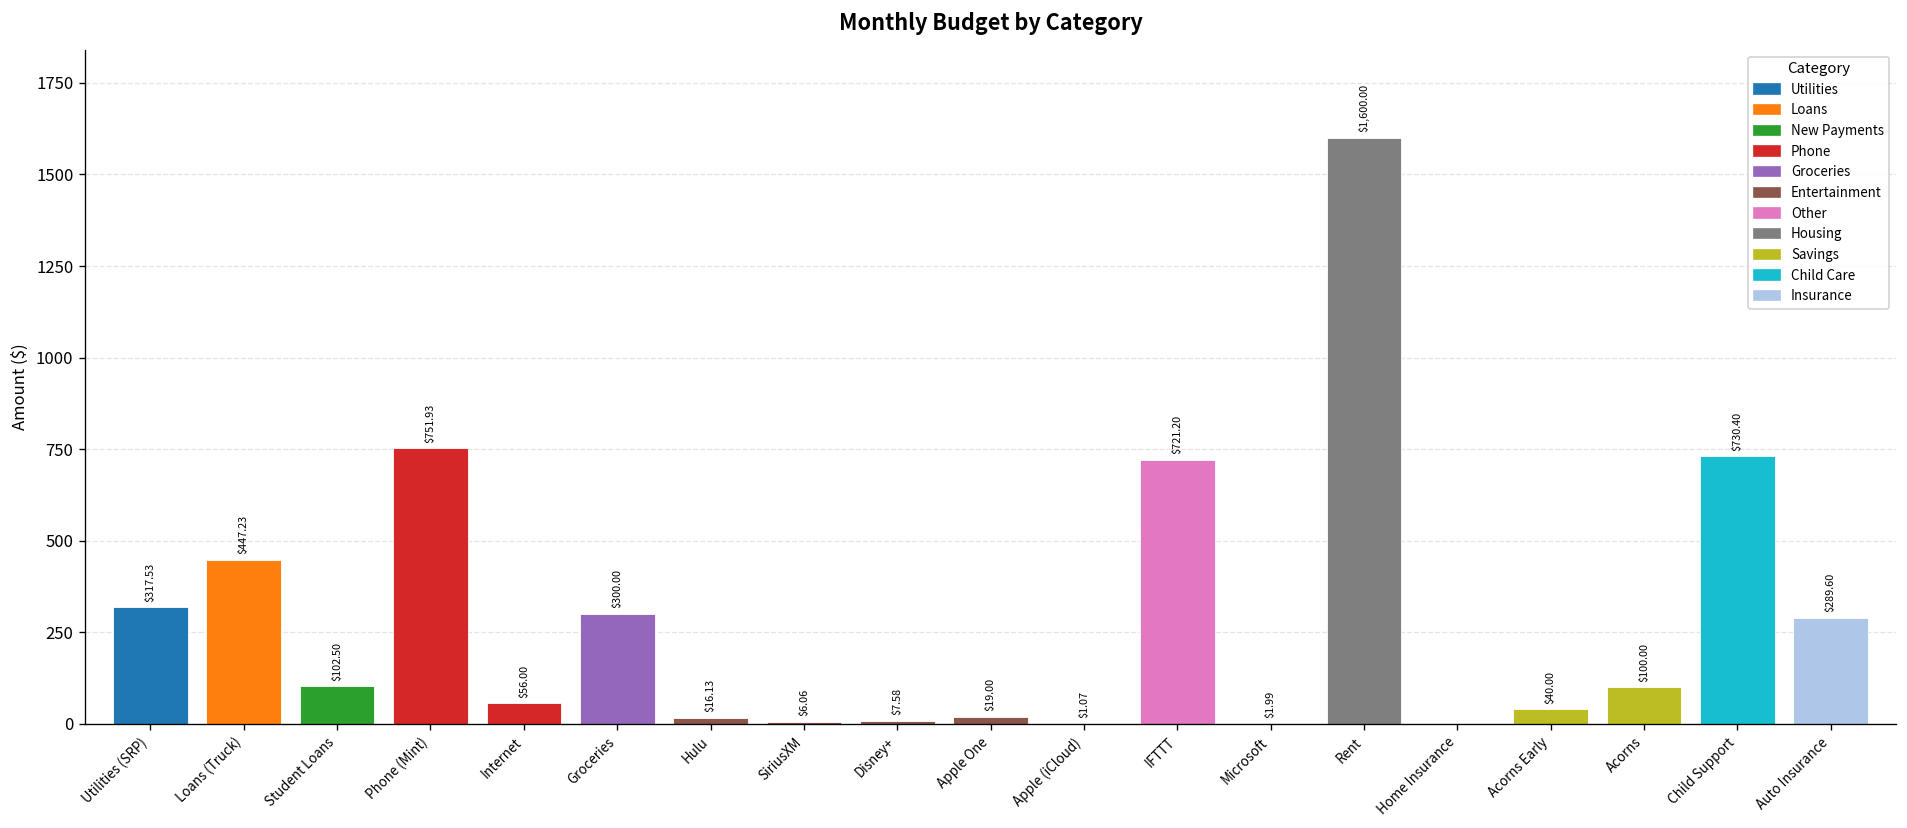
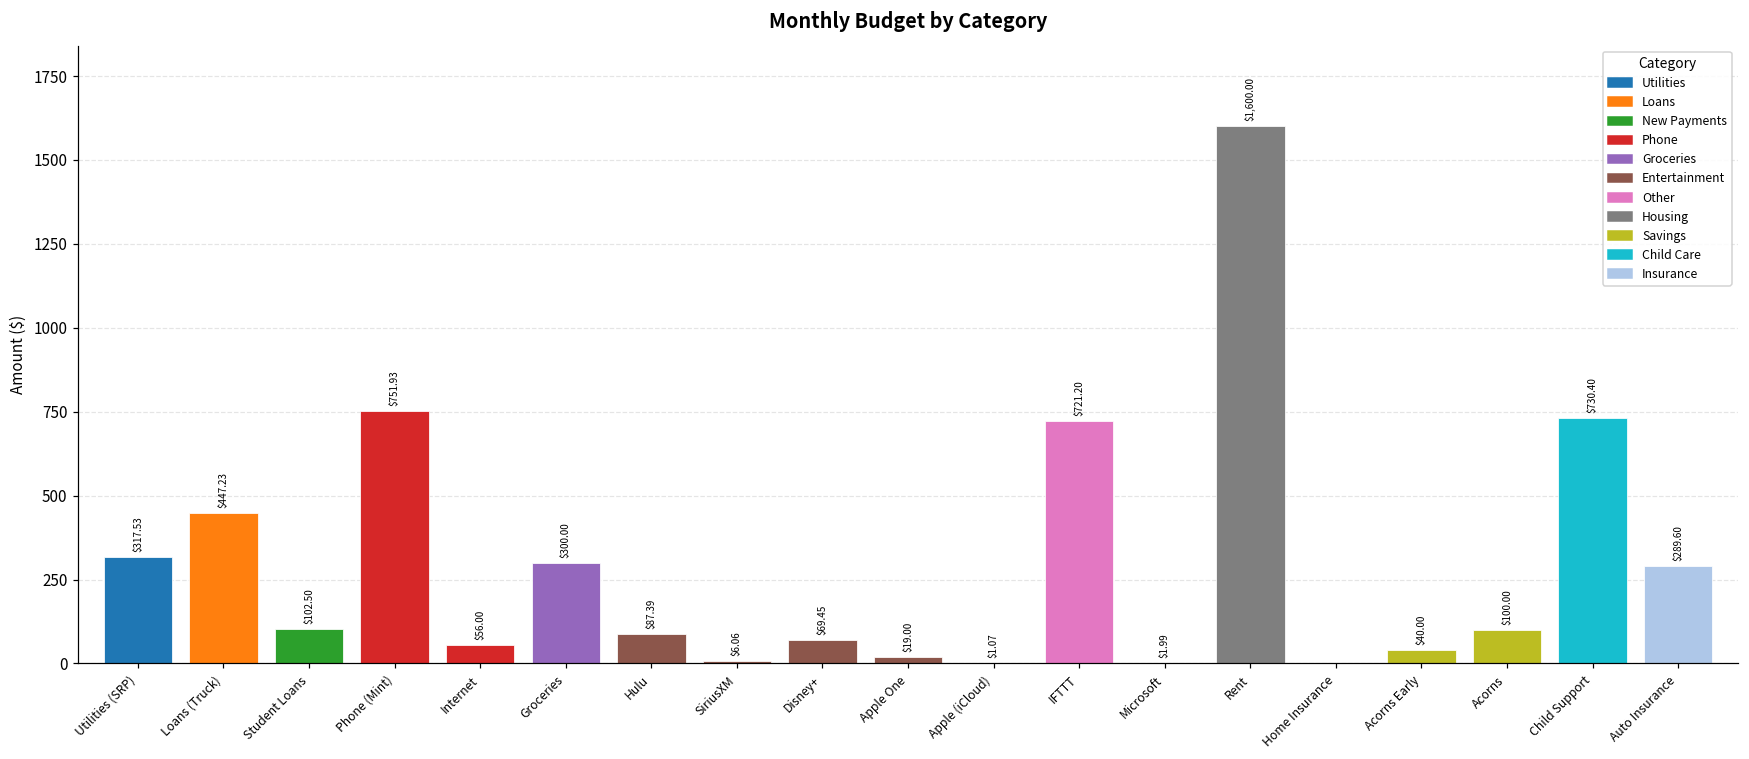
Hulu: $16.13 -> $87.39
Disney+: $7.58 -> $69.45
